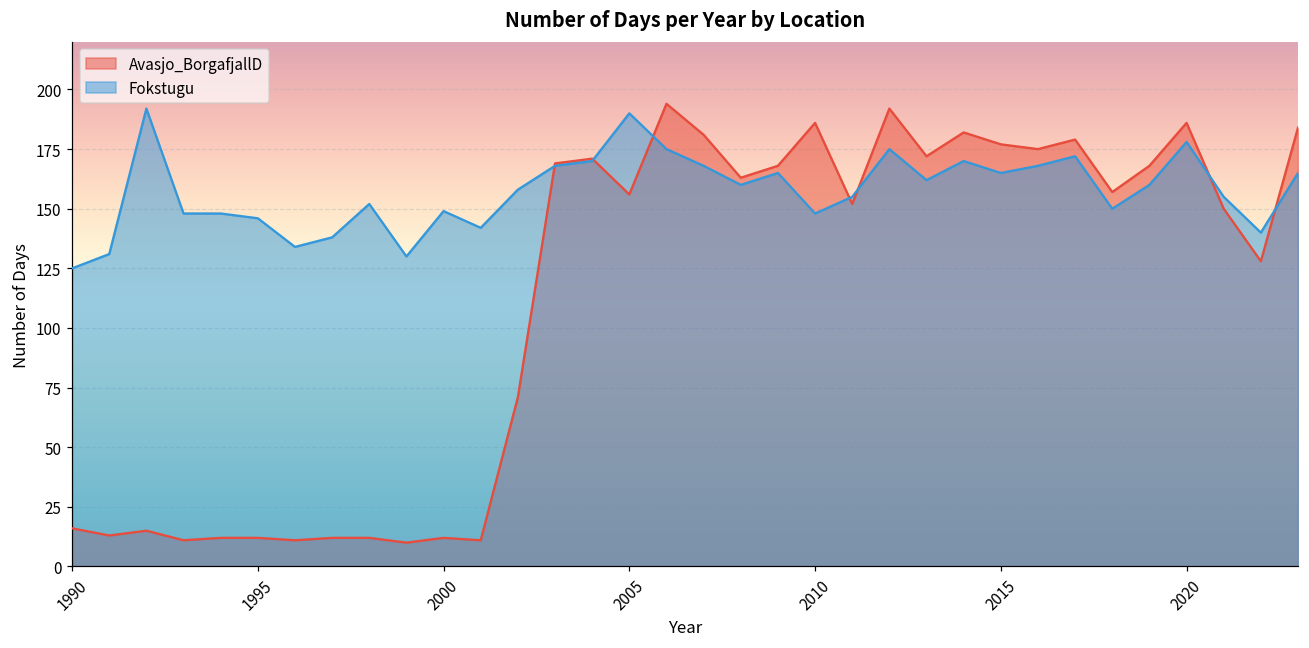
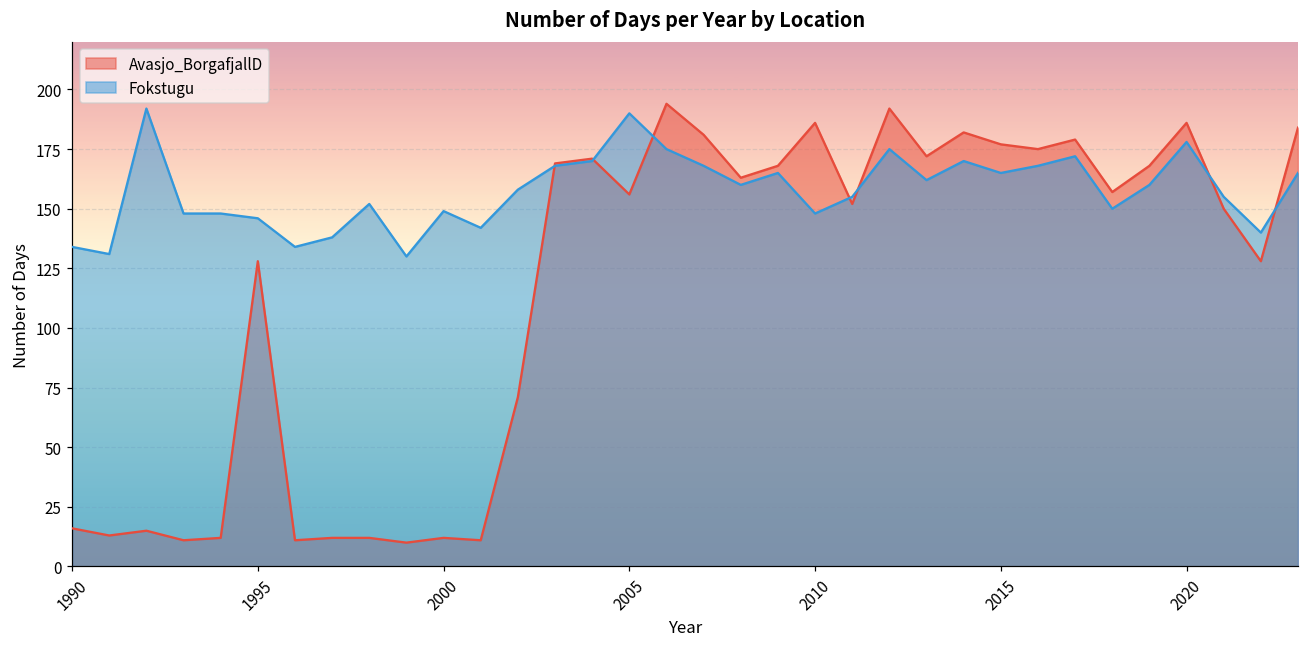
Fokstugu, 1990: 125 -> 134
Avasjo_BorgafjallD, 1995: 12 -> 128
